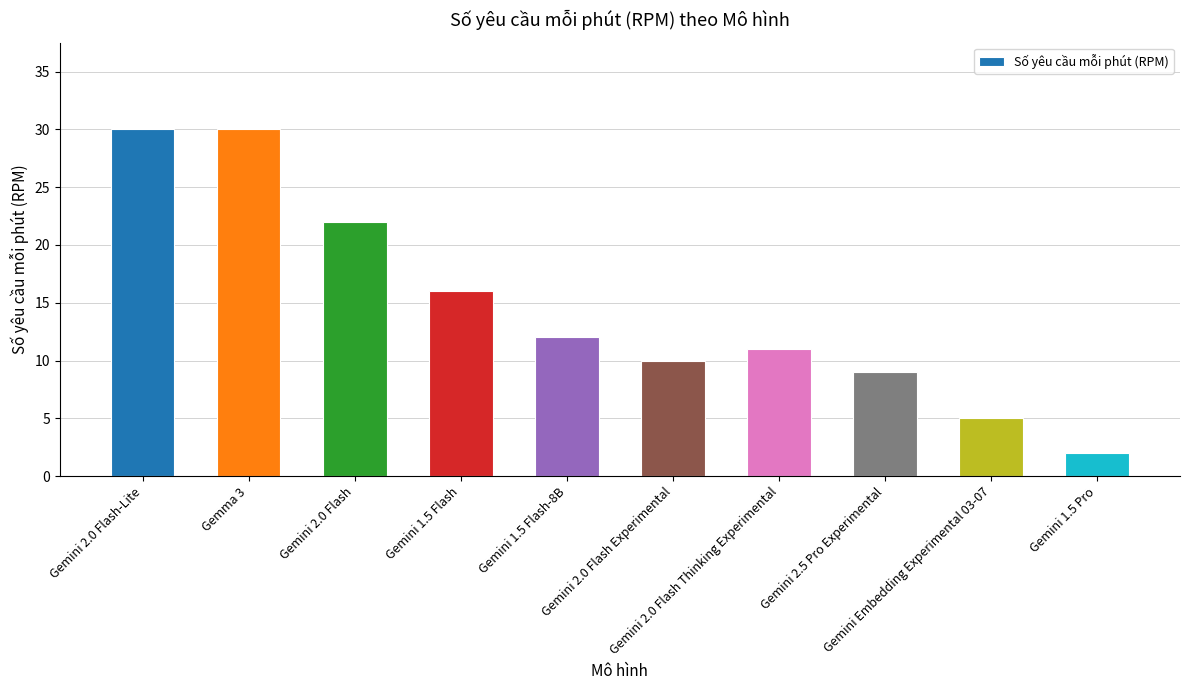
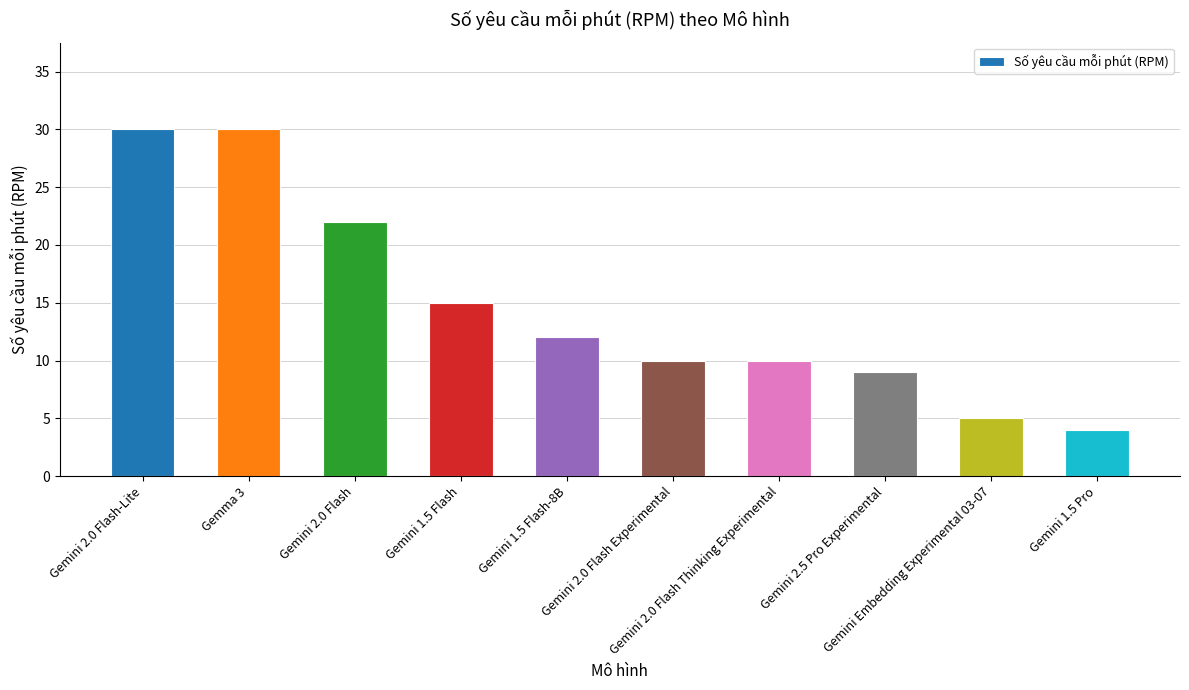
Gemini 1.5 Flash: 16 -> 15
Gemini 2.0 Flash Thinking Experimental: 11 -> 10
Gemini 1.5 Pro: 2 -> 4
